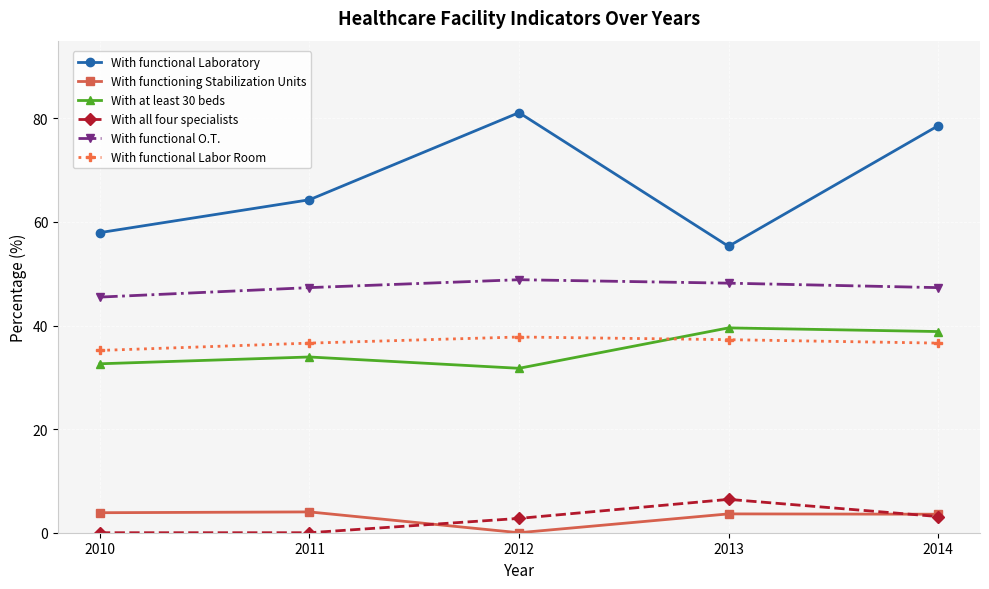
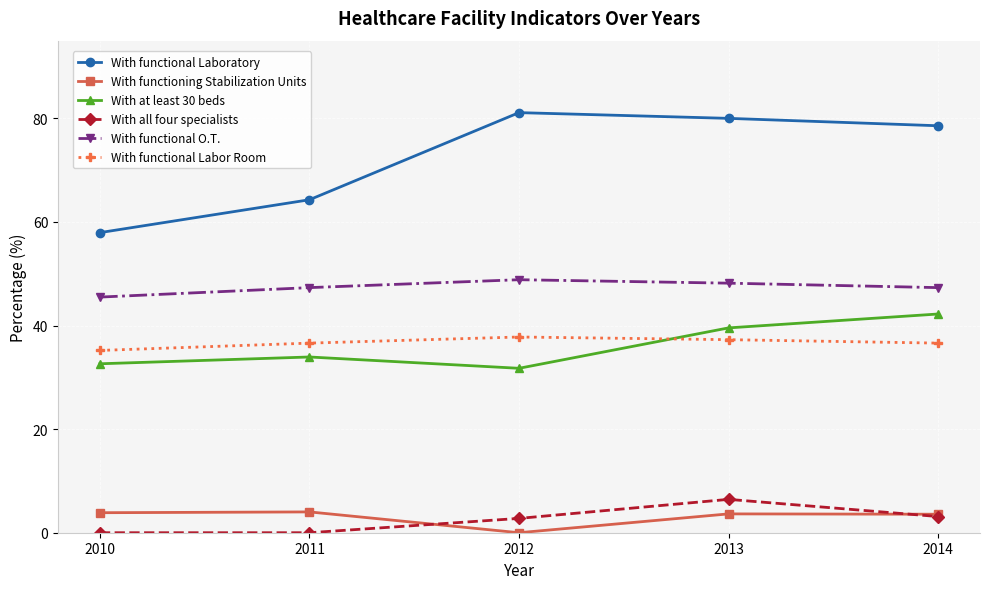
With functional Laboratory, 2013: 55 -> 80
With at least 30 beds, 2014: 39 -> 42
